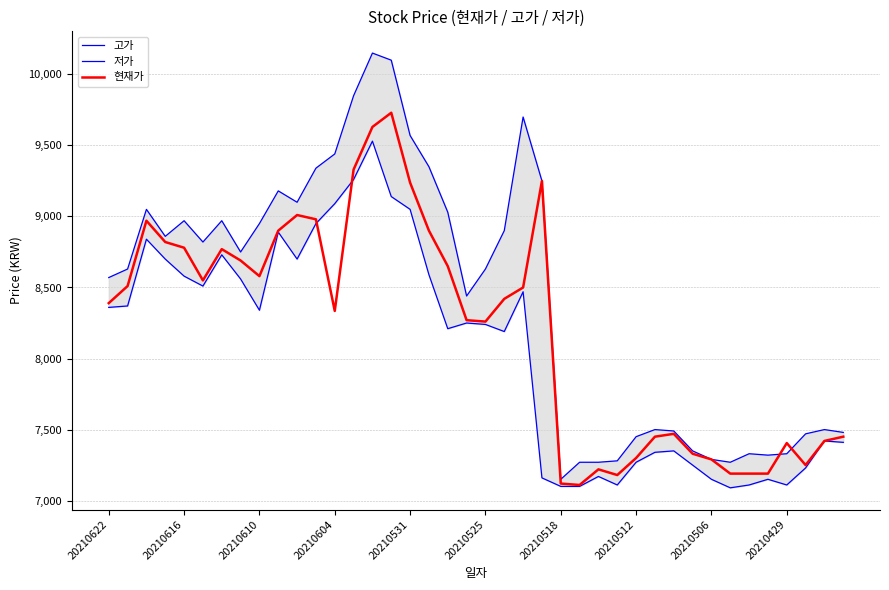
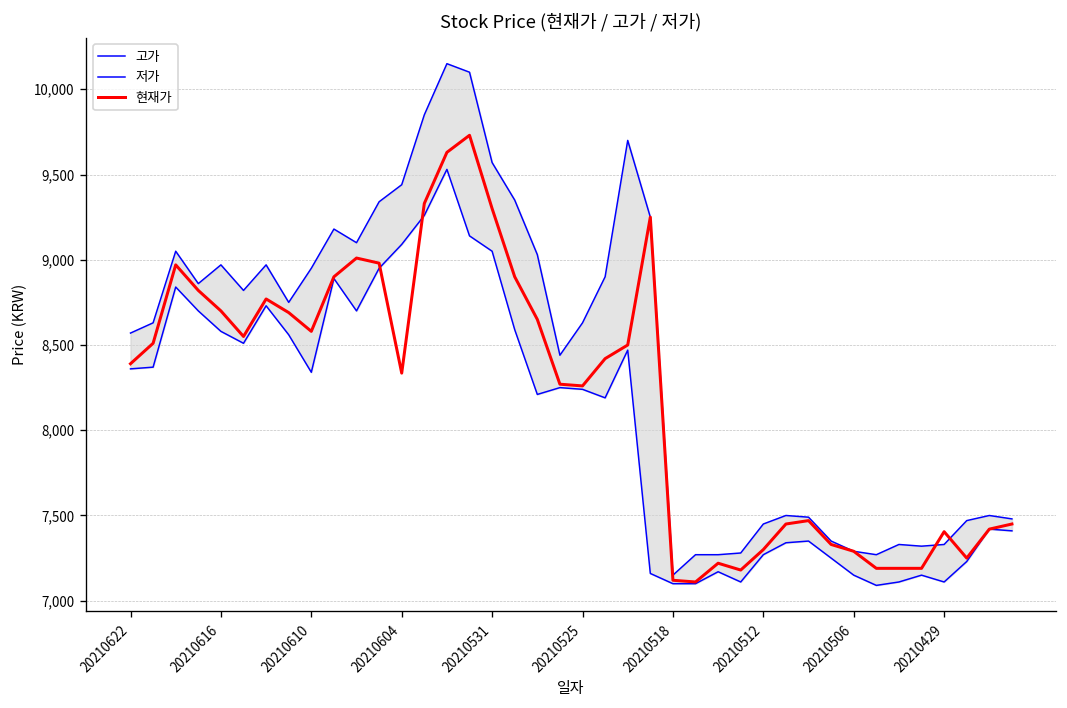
현재가, 20210616: 8,780 -> 8,700
현재가, 20210531: 9,240 -> 9,300
